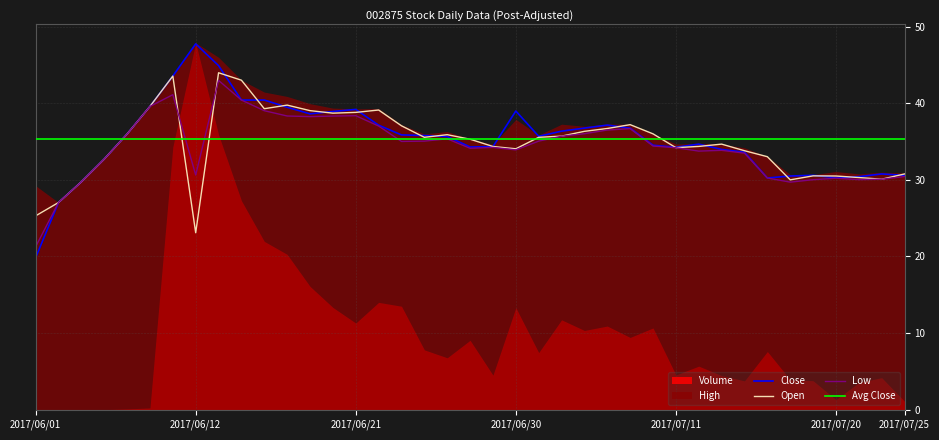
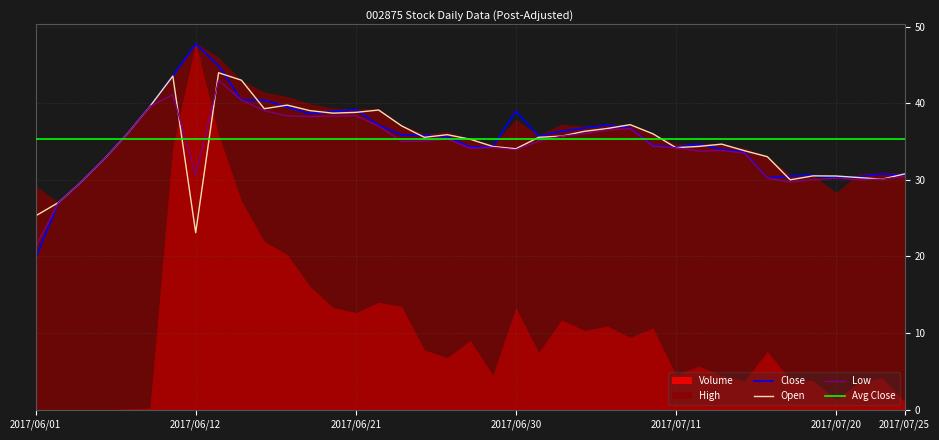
Volume, 2017/06/21: 11 -> 13
High, 2017/07/20: 31 -> 28
